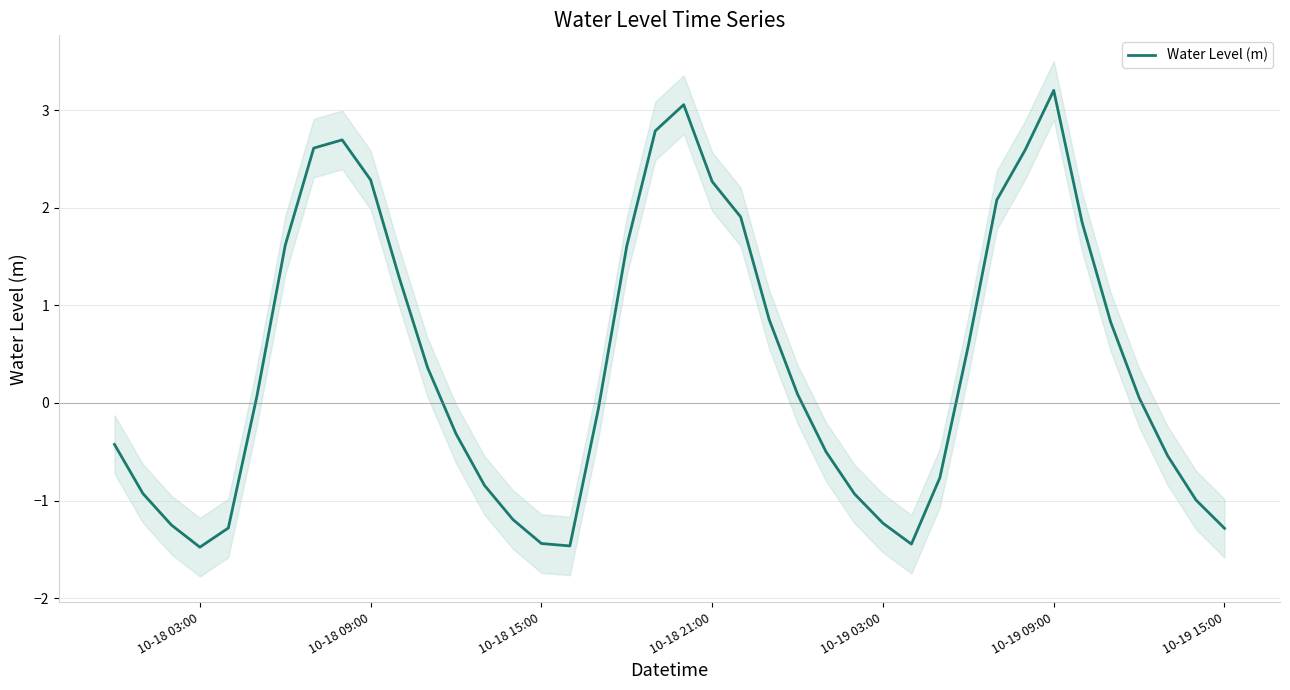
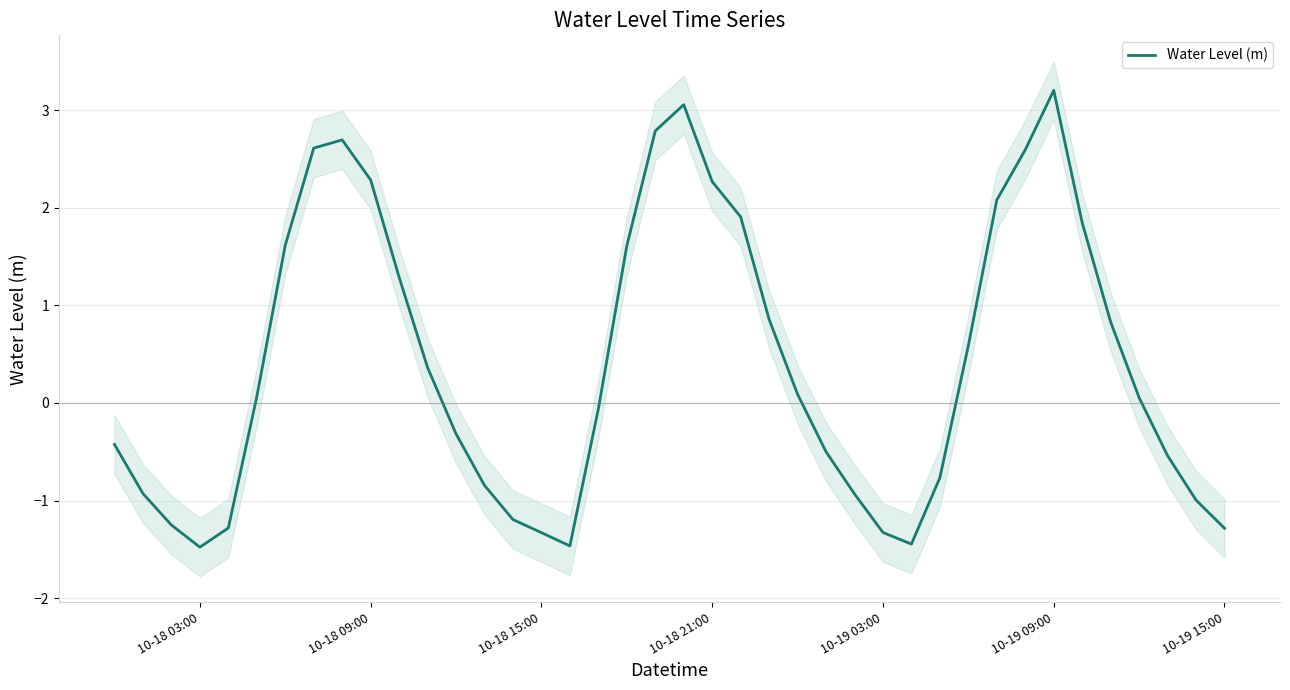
Water Level (m), 10-18 15:00: -1.4 -> -1.3
Water Level (m), 10-19 03:00: -1.2 -> -1.3
